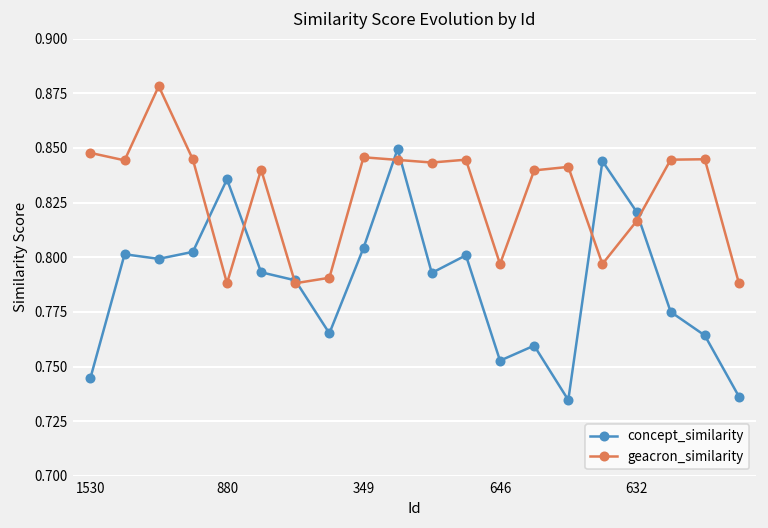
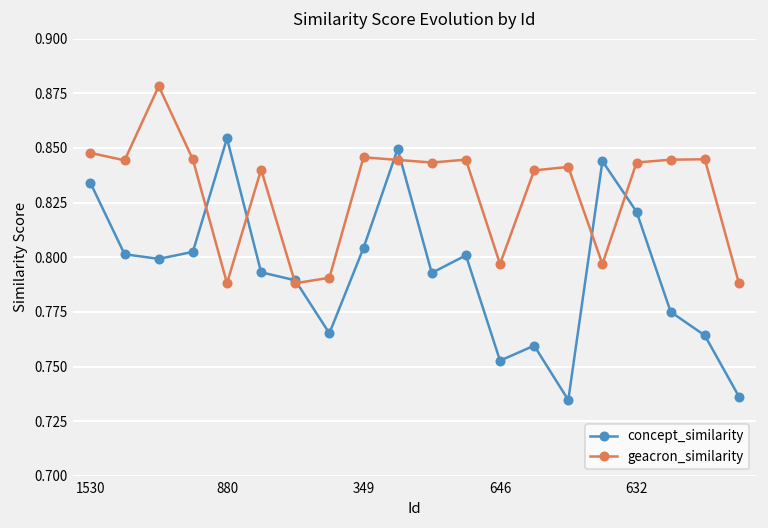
concept_similarity, 1530: 0.745 -> 0.834
concept_similarity, 880: 0.836 -> 0.854
geacron_similarity, 632: 0.816 -> 0.843
